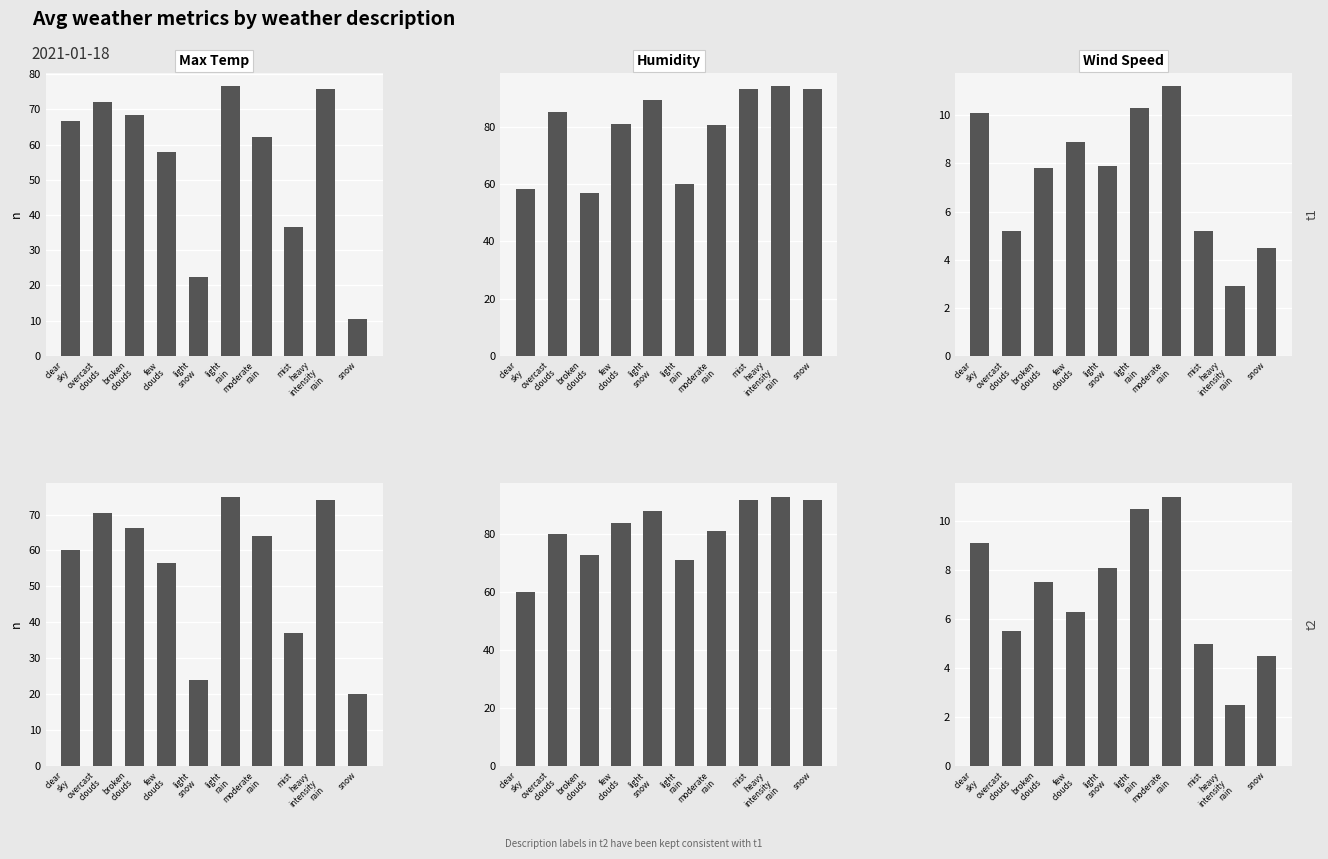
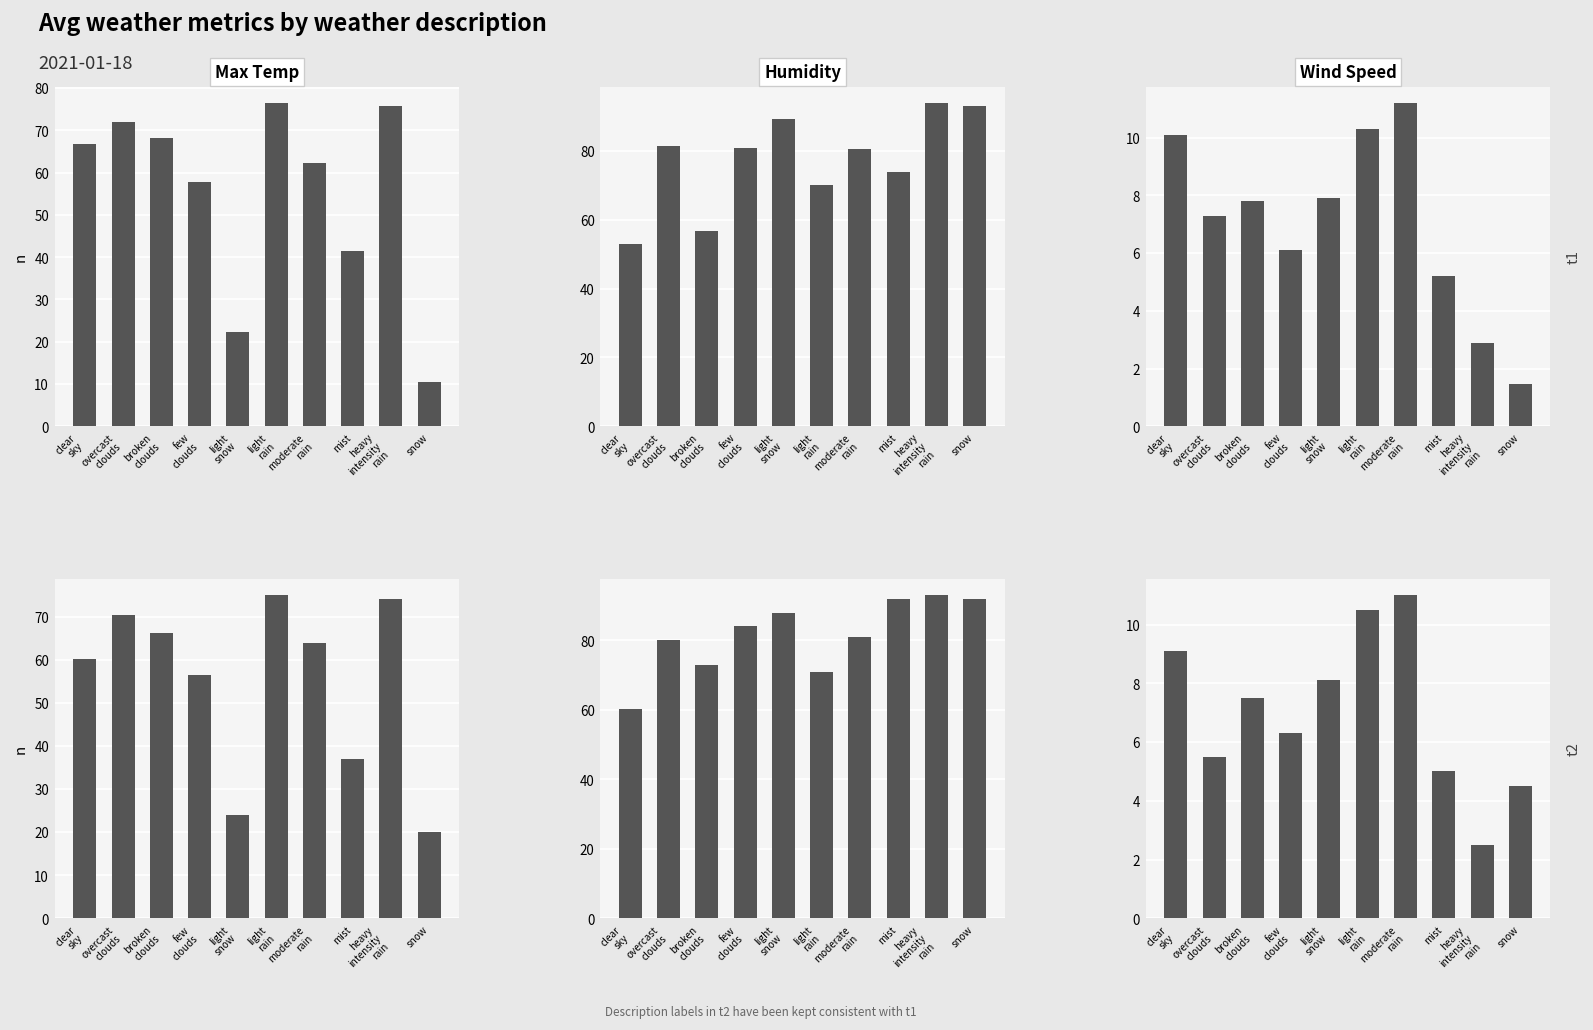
Max Temp, mist: 37 -> 41
Humidity, clear sky: 58 -> 53
Humidity, overcast clouds: 85 -> 81
Humidity, light rain: 60 -> 70
Humidity, mist: 93 -> 74
Wind Speed, overcast clouds: 5.2 -> 7.3
Wind Speed, few clouds: 8.9 -> 6.1
Wind Speed, snow: 4.5 -> 1.5
